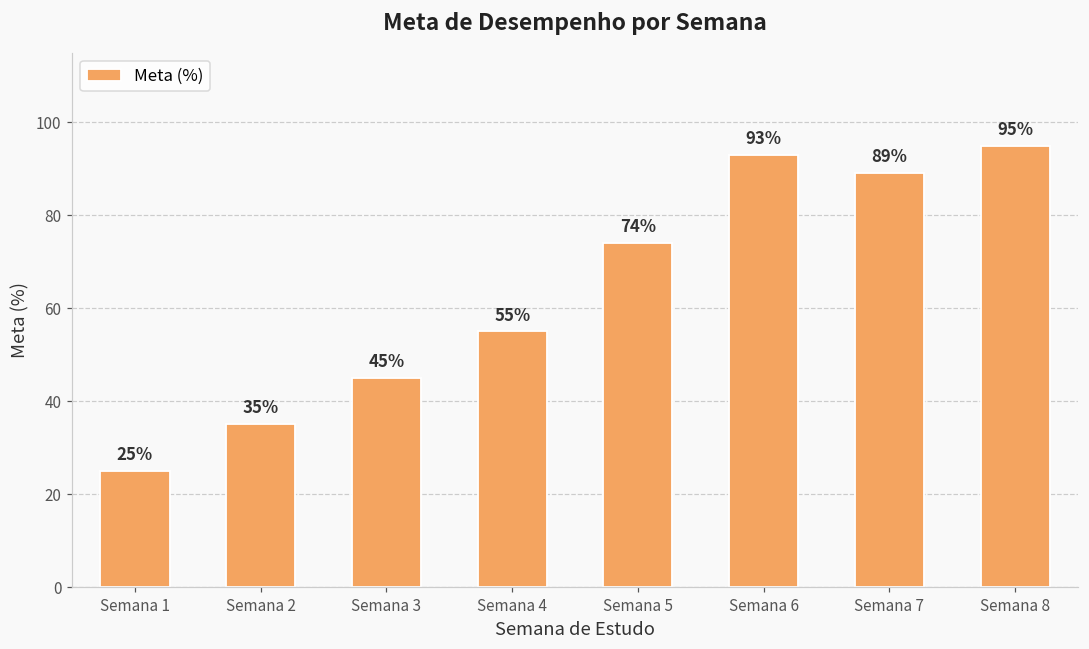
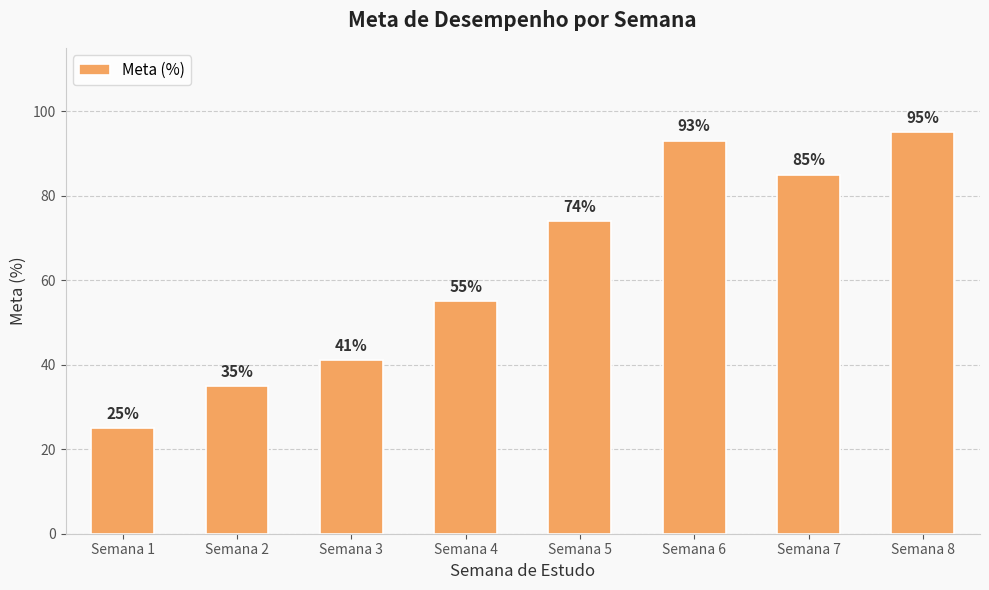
Semana 3: 45% -> 41%
Semana 7: 89% -> 85%
